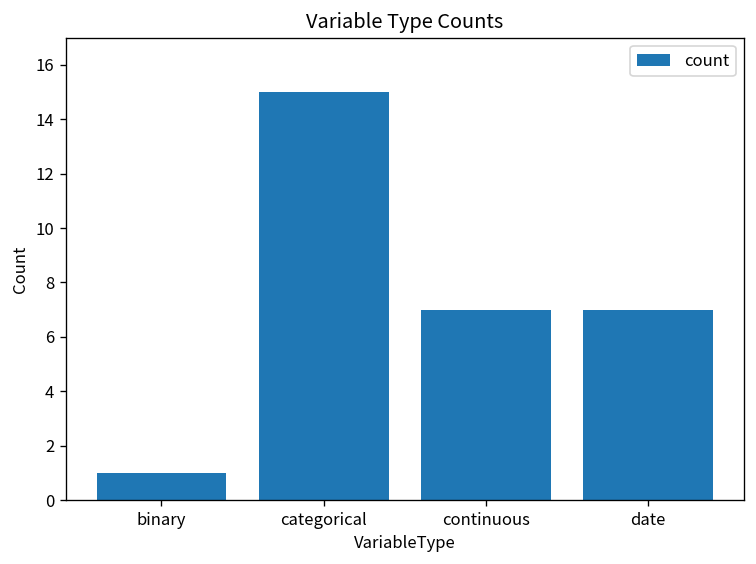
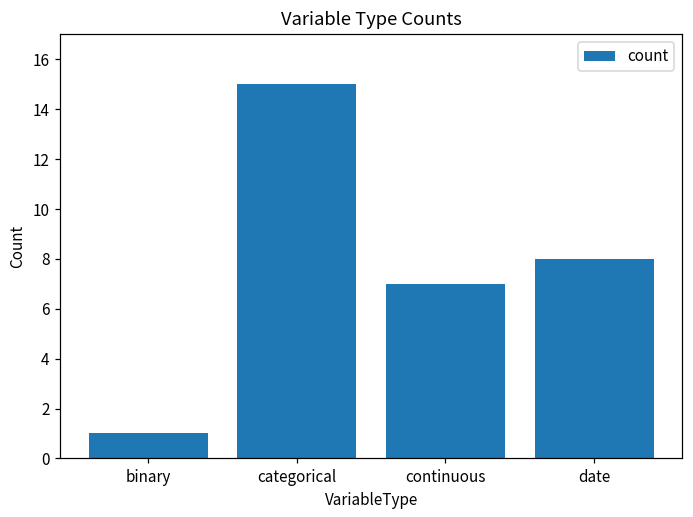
date: 7 -> 8
